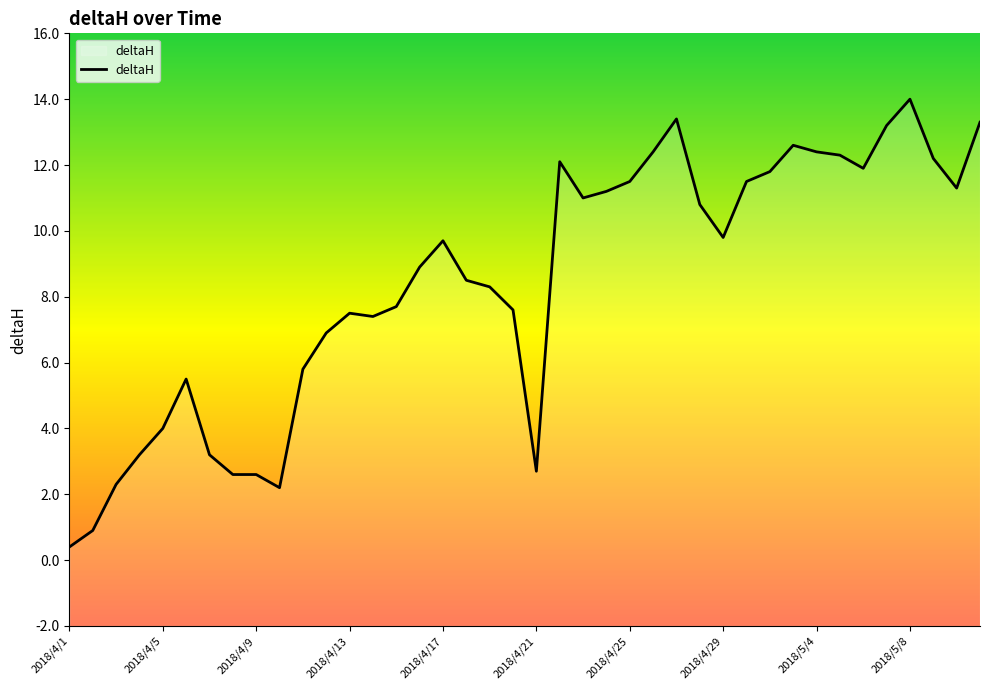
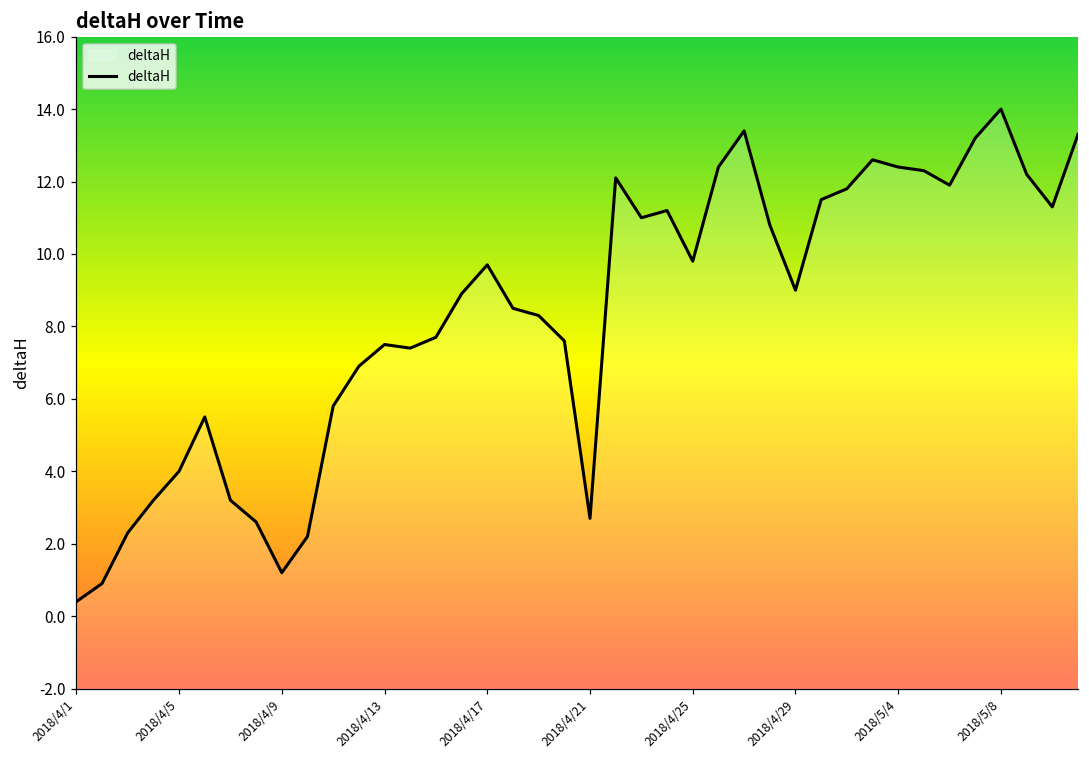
2018/4/9: 2.6 -> 1.2
2018/4/25: 11.5 -> 9.8
2018/4/29: 9.8 -> 9.0
